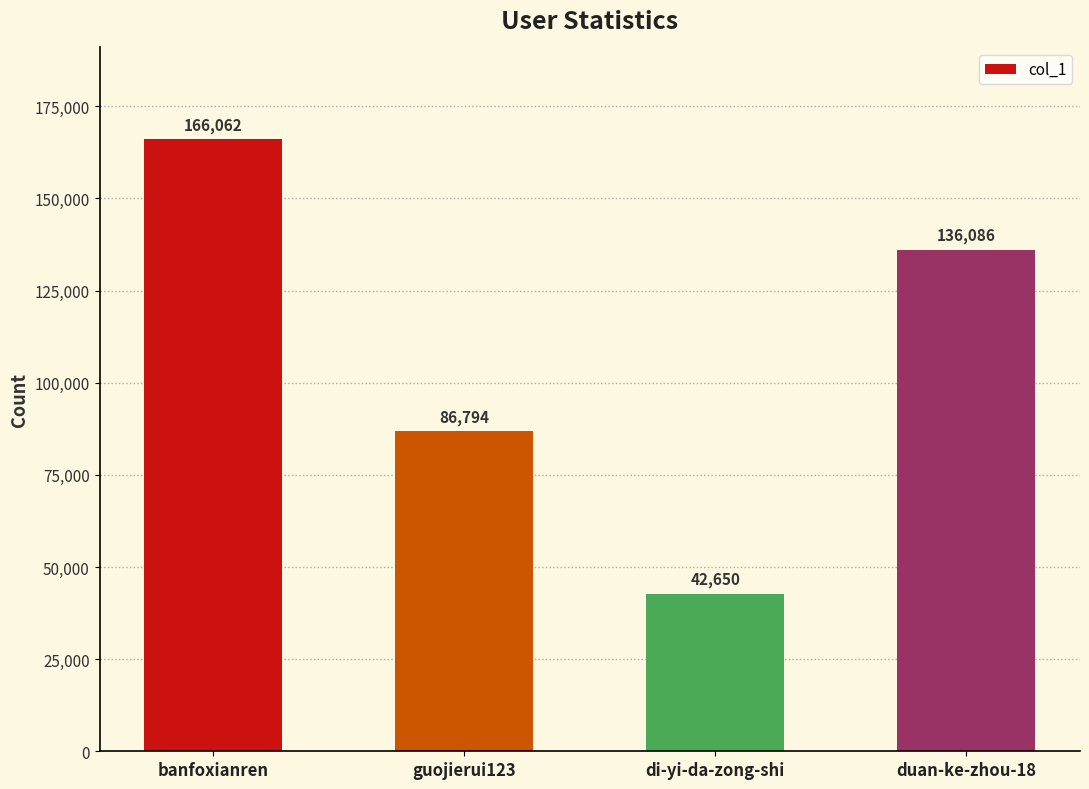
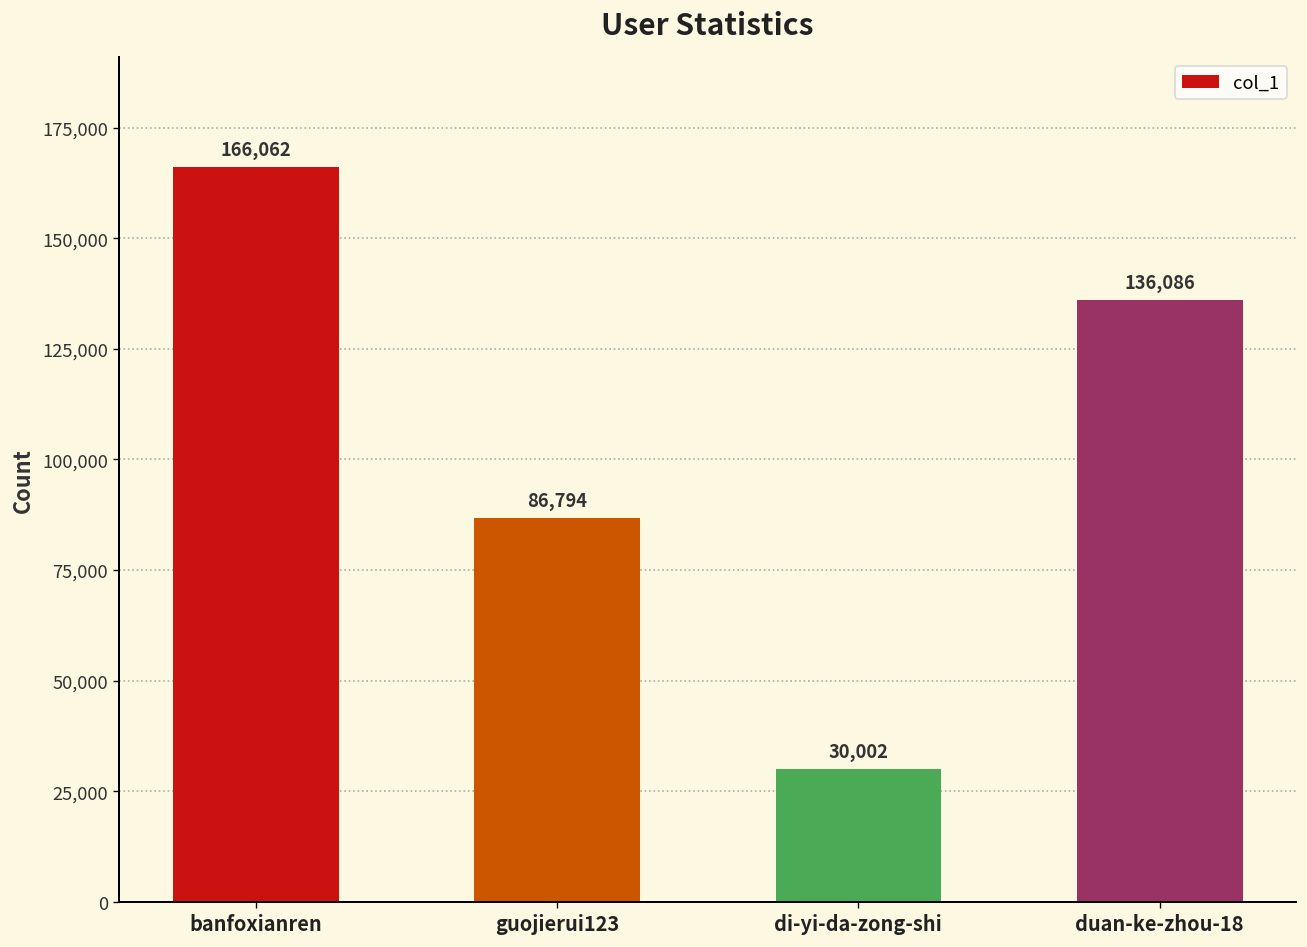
di-yi-da-zong-shi: 42,650 -> 30,002
